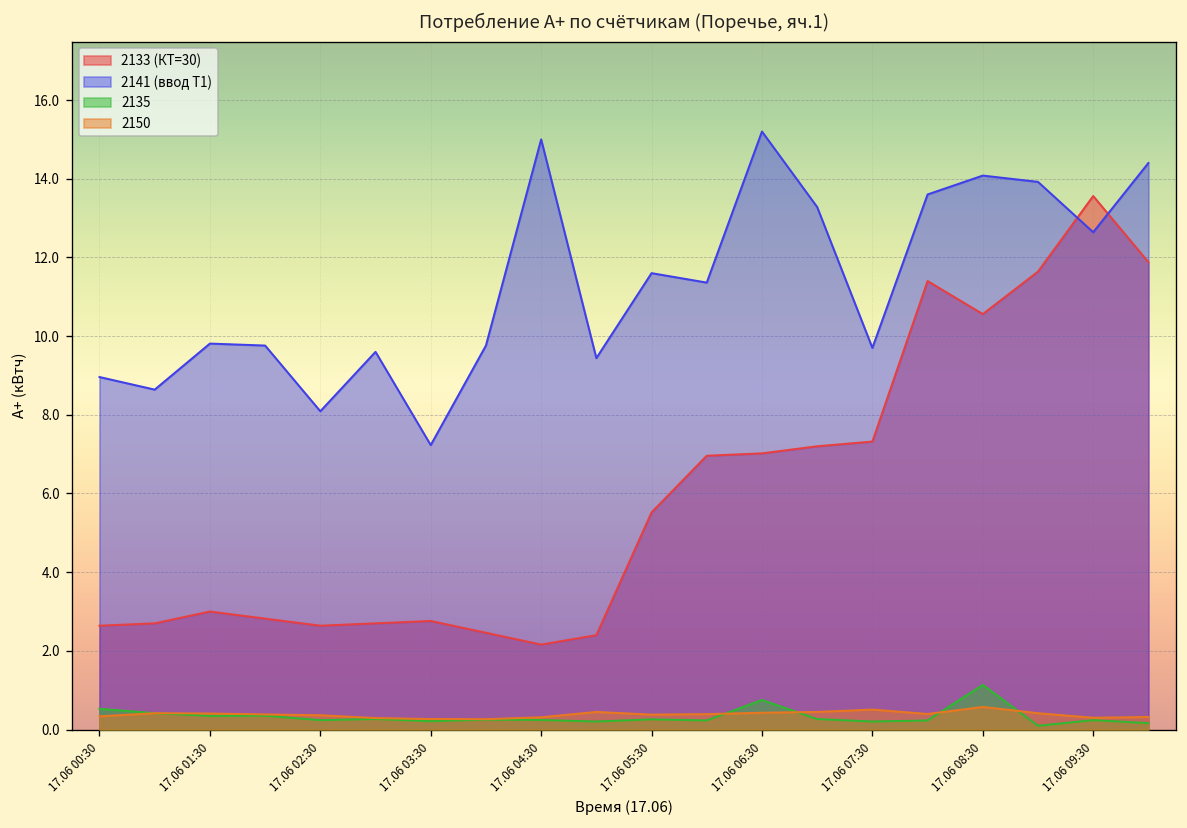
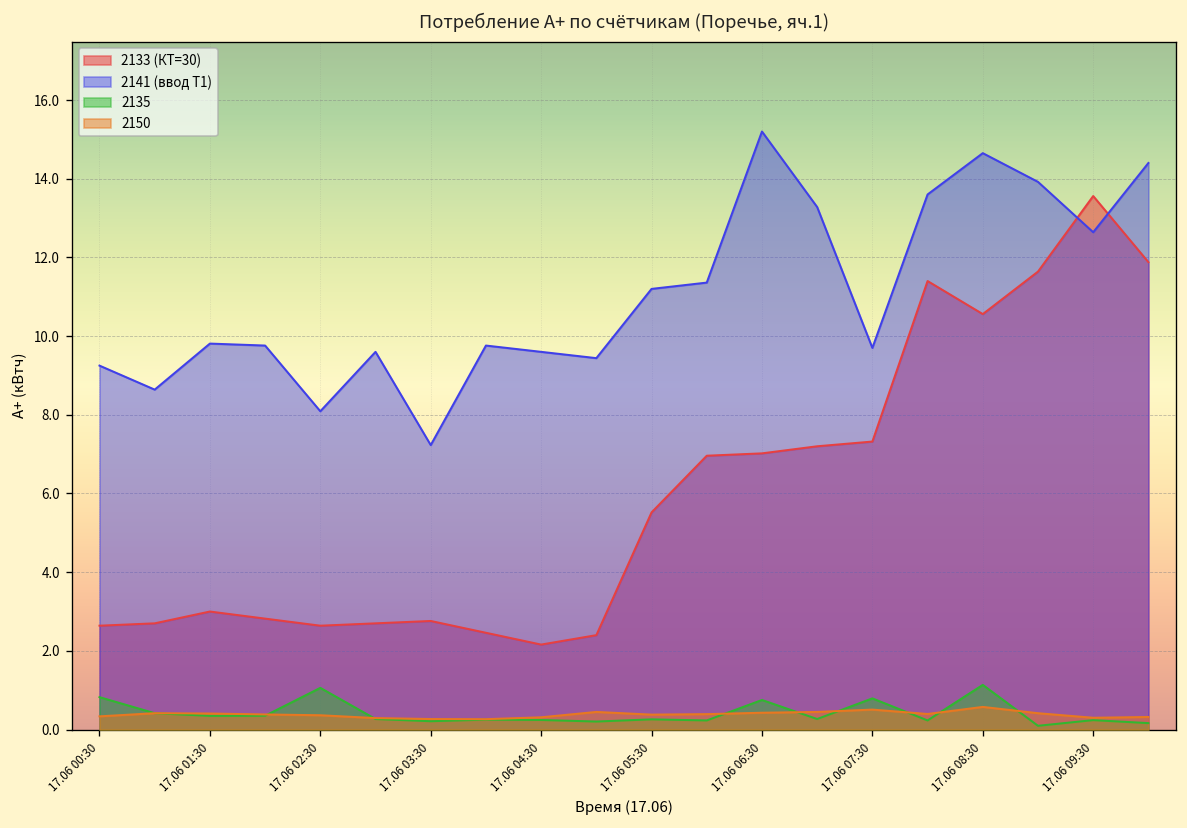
2141 (ввод Т1), 17.06 00:30: 9.0 -> 9.3
2135, 17.06 00:30: 0.5 -> 0.8
2135, 17.06 02:30: 0.2 -> 1.1
2141 (ввод Т1), 17.06 04:30: 15.0 -> 9.6
2141 (ввод Т1), 17.06 05:30: 11.6 -> 11.2
2135, 17.06 07:30: 0.2 -> 0.8
2141 (ввод Т1), 17.06 08:30: 14.1 -> 14.7
